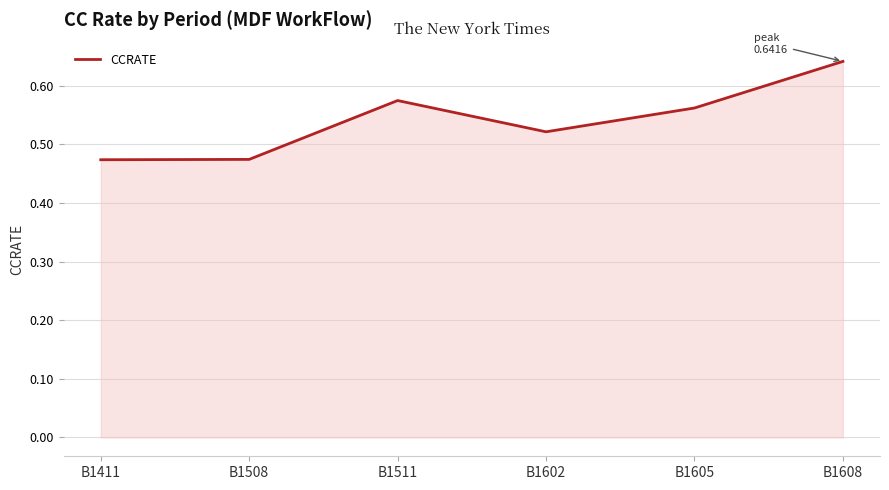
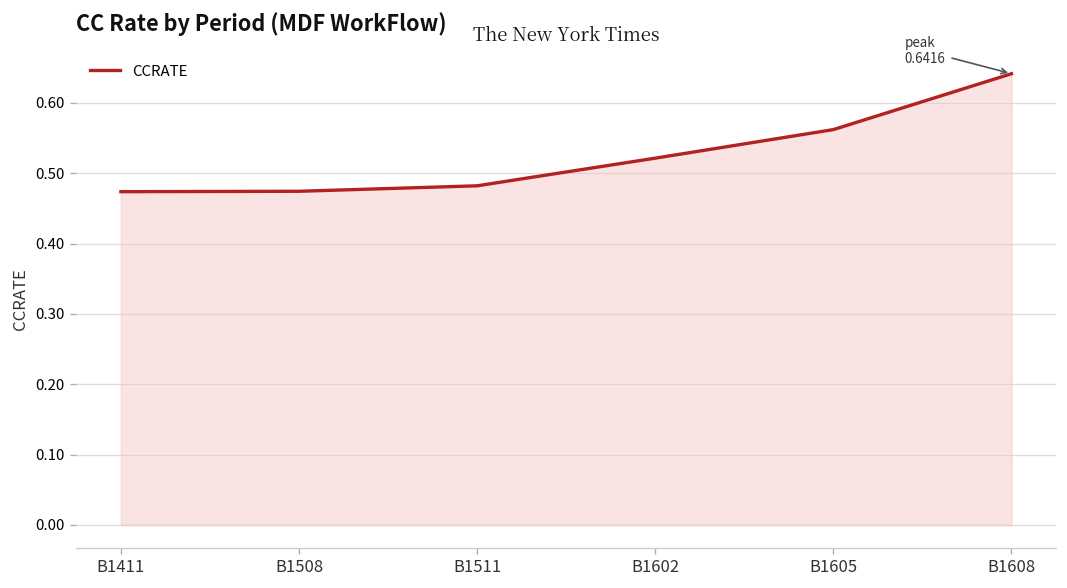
B1511: 0.57 -> 0.48
